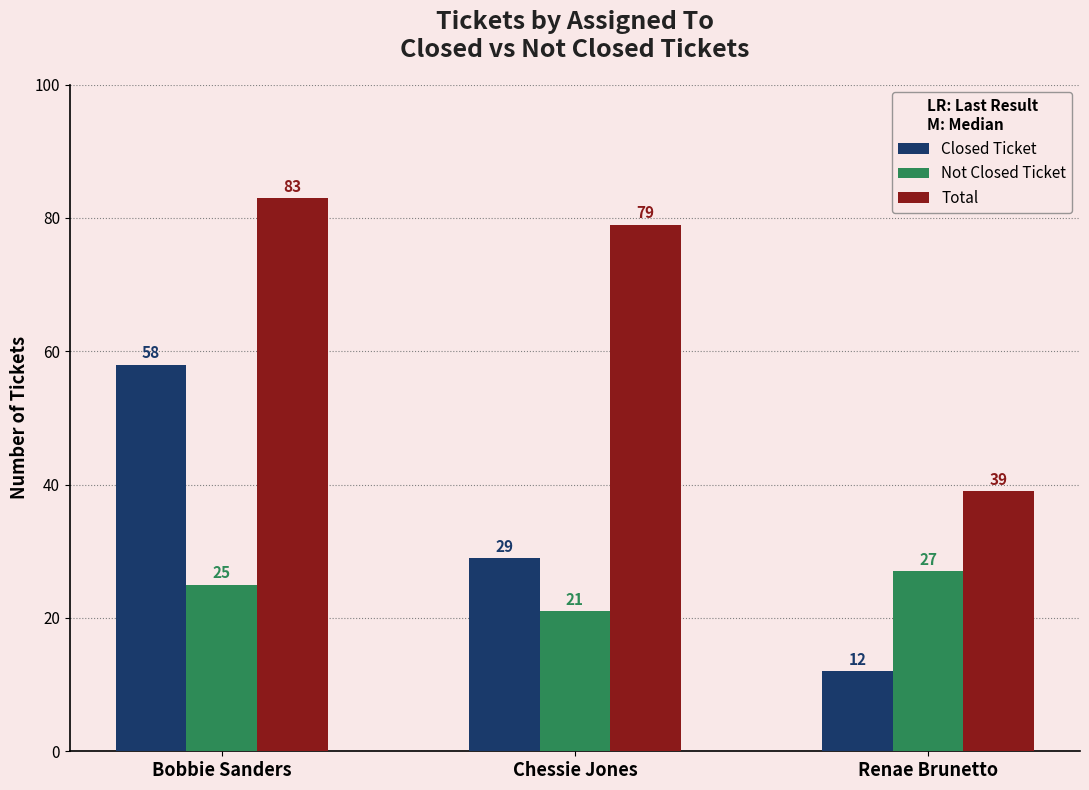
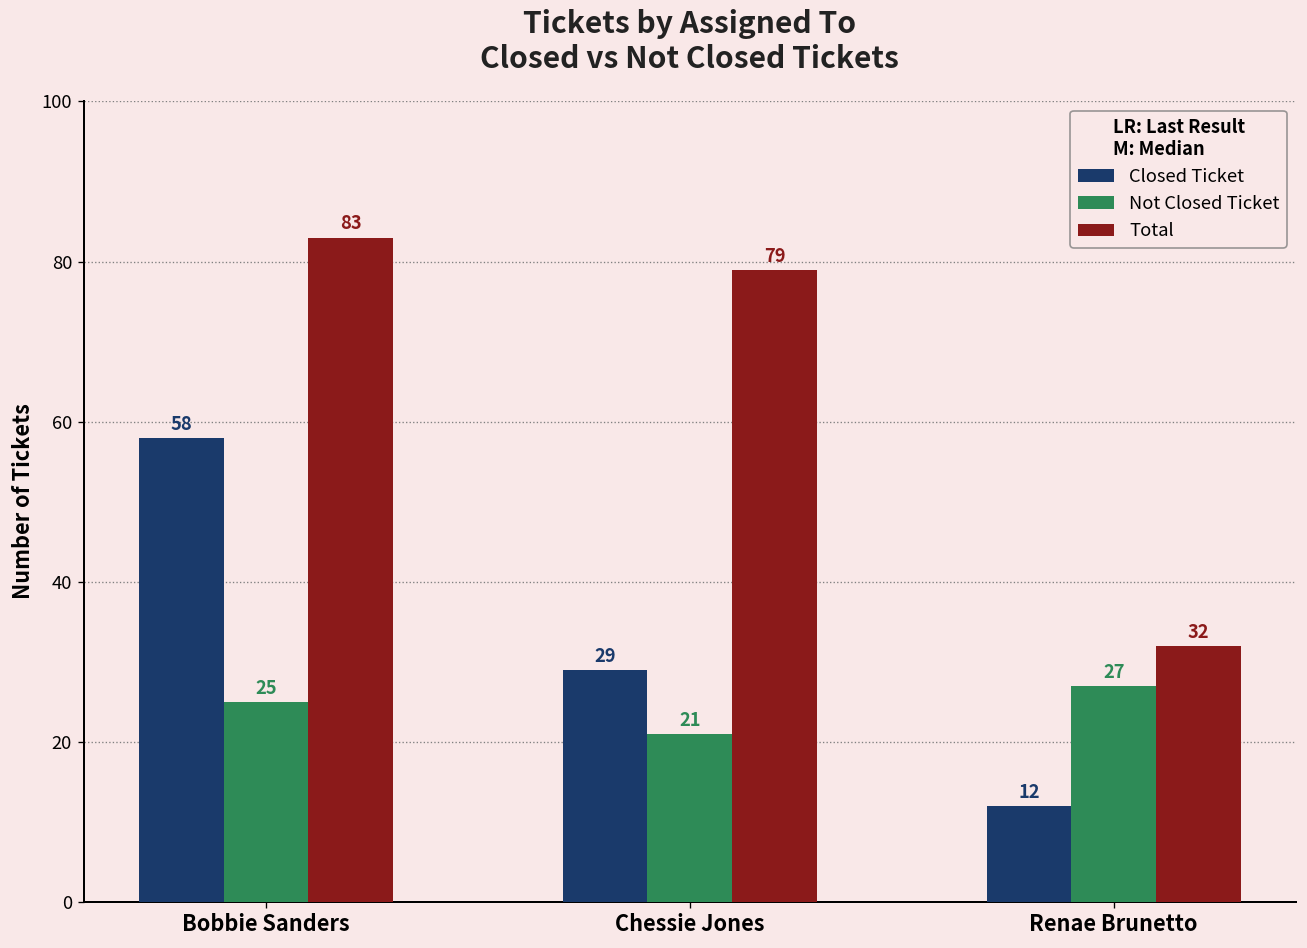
Total, Renae Brunetto: 39 -> 32
